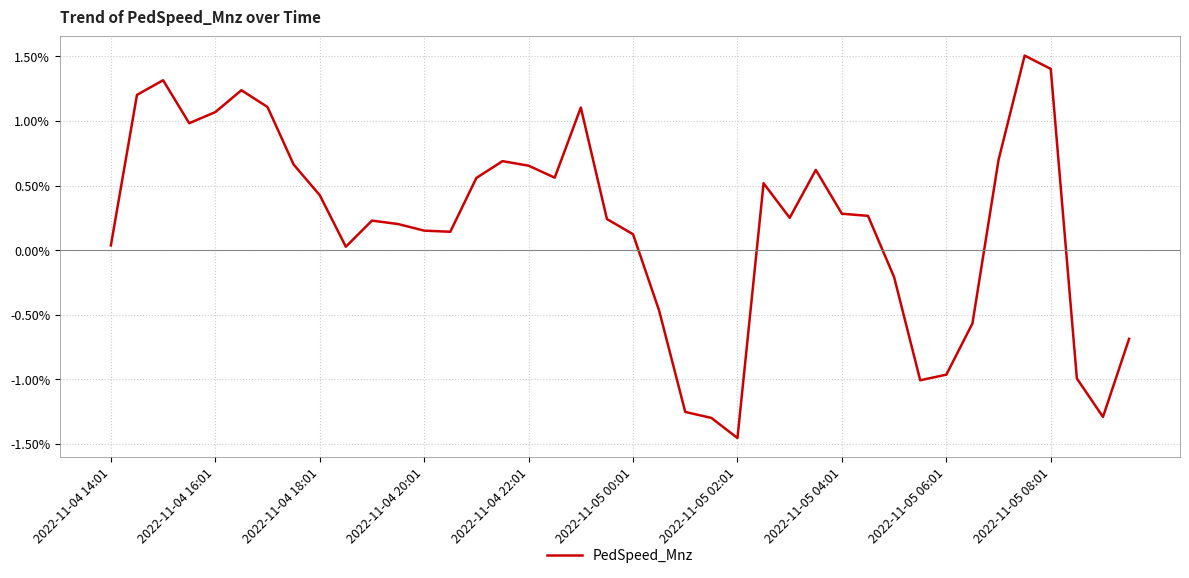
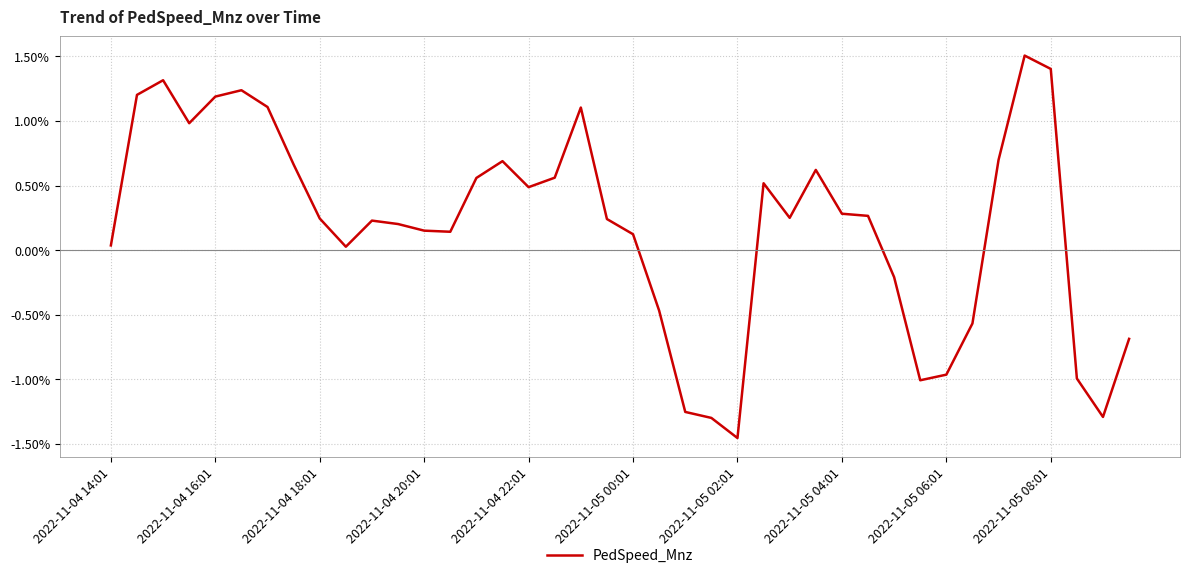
2022-11-04 16:01: 1.07% -> 1.19%
2022-11-04 18:01: 0.43% -> 0.25%
2022-11-04 22:01: 0.65% -> 0.49%
